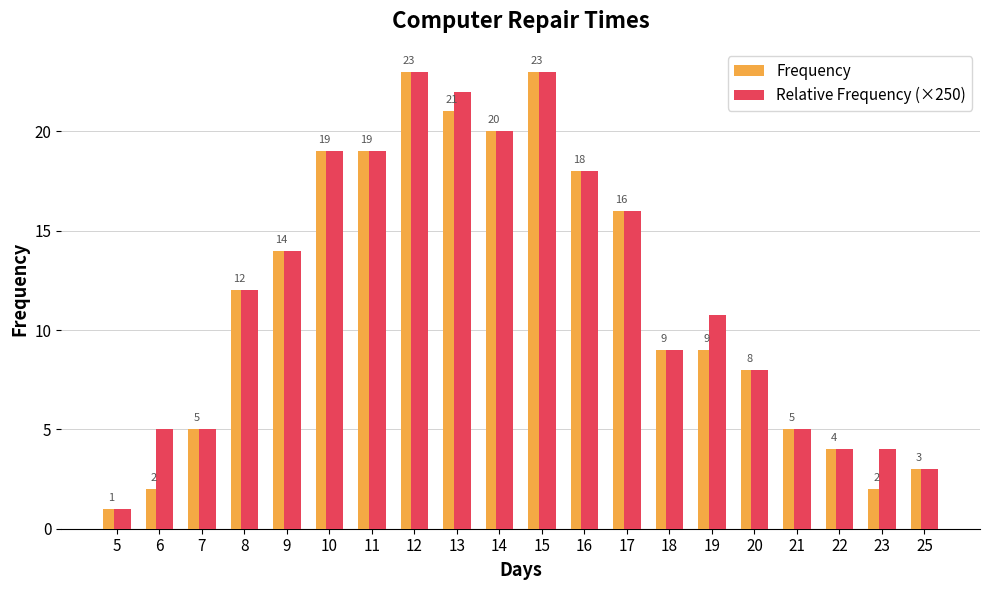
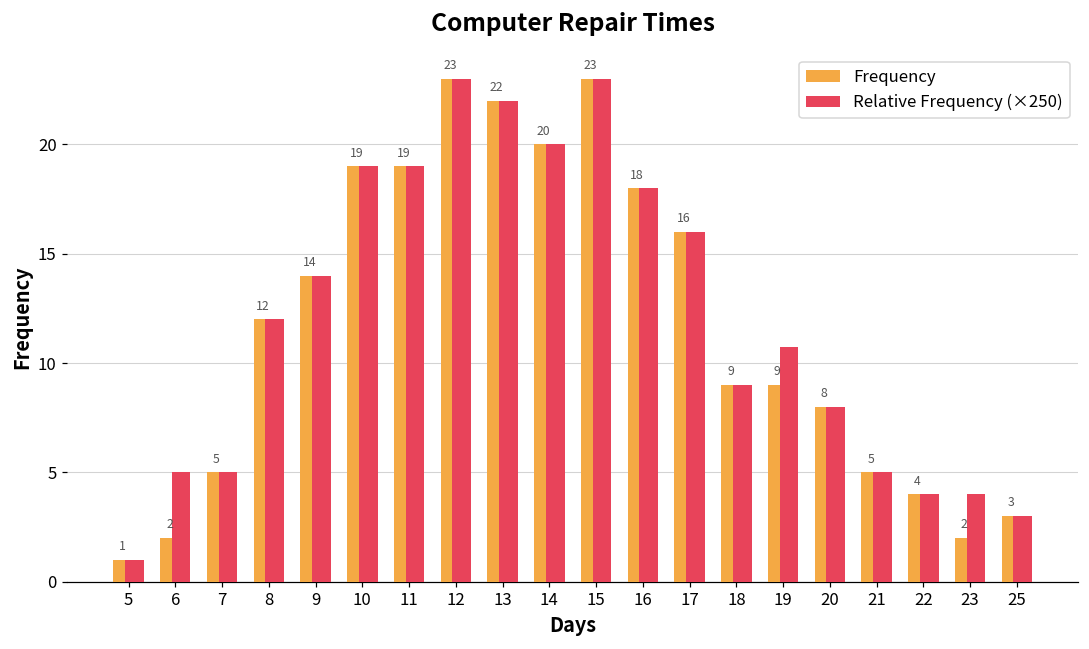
Frequency, 13: 21 -> 22
